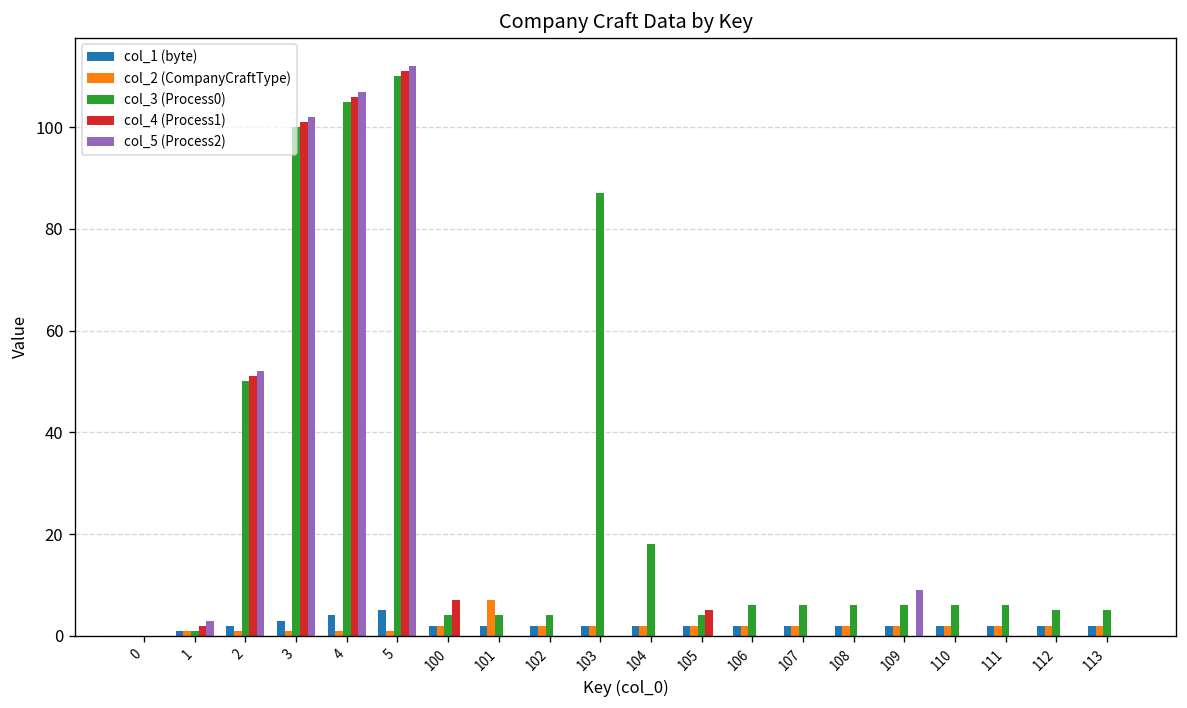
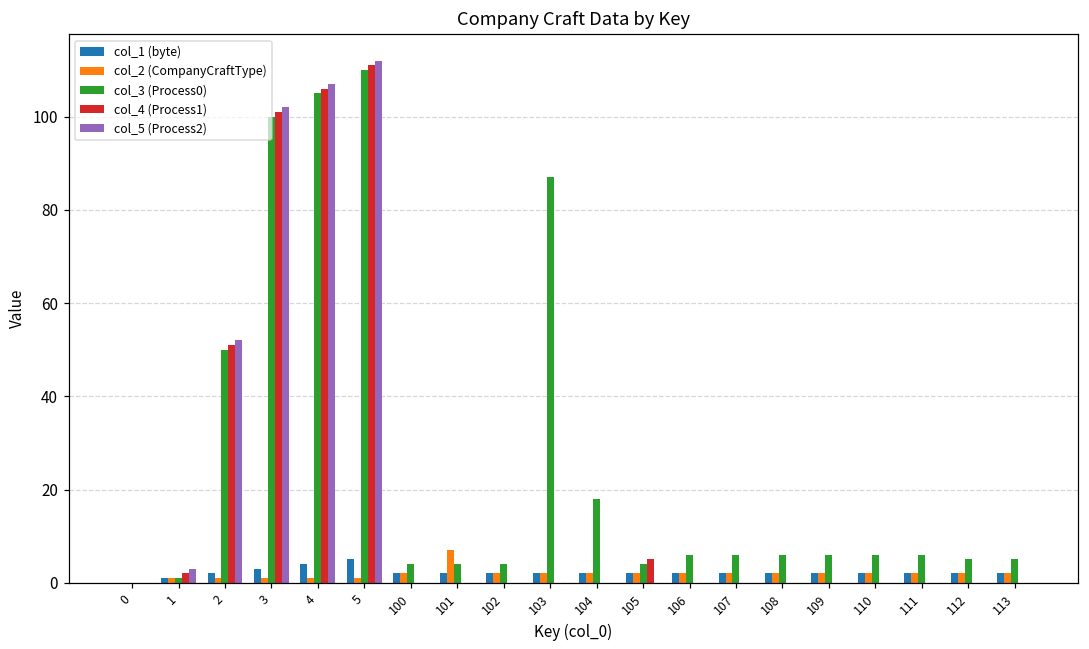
col_4 (Process1), 100: 7 -> 0
col_5 (Process2), 109: 9 -> 0
